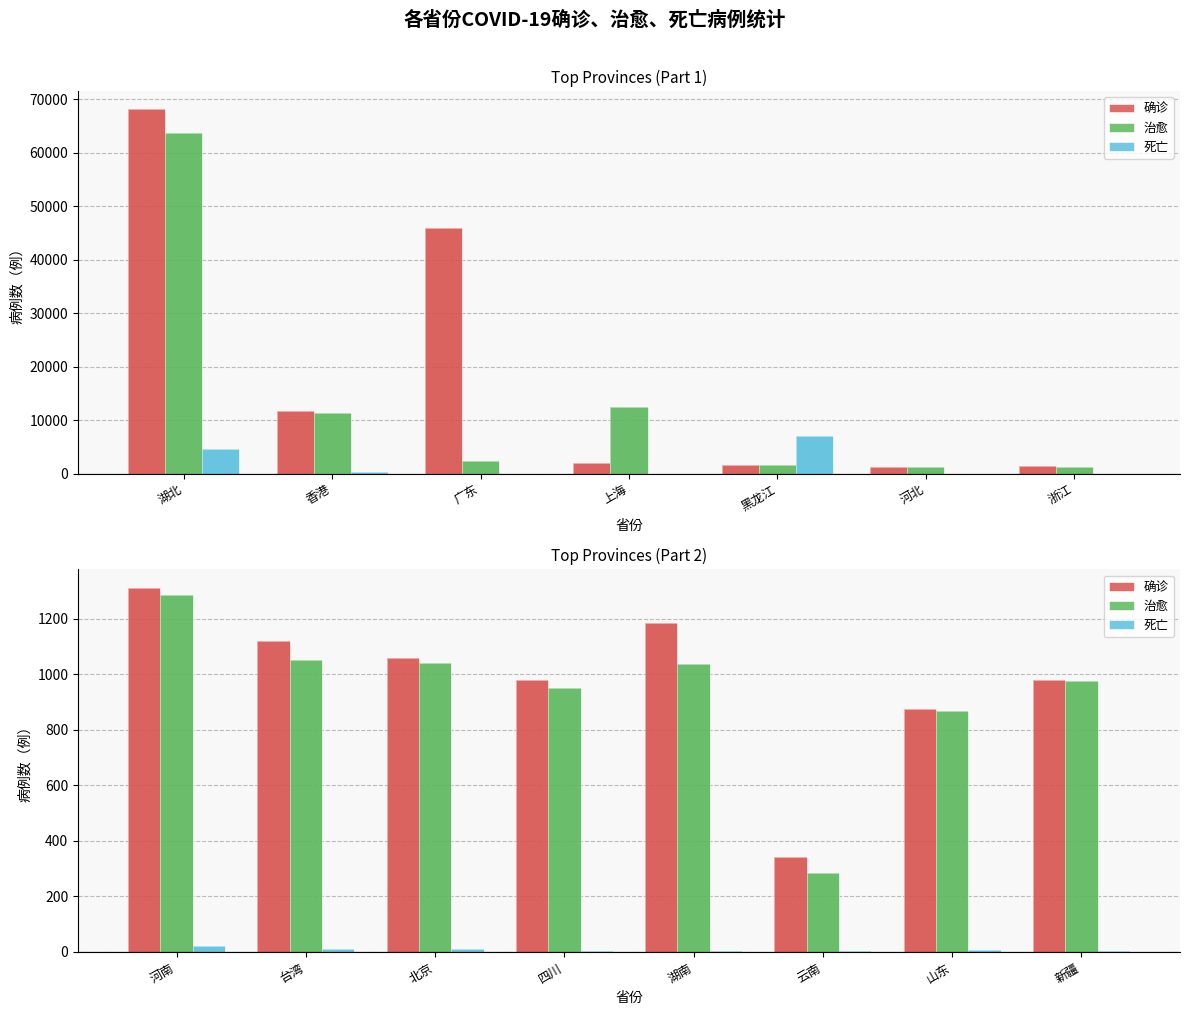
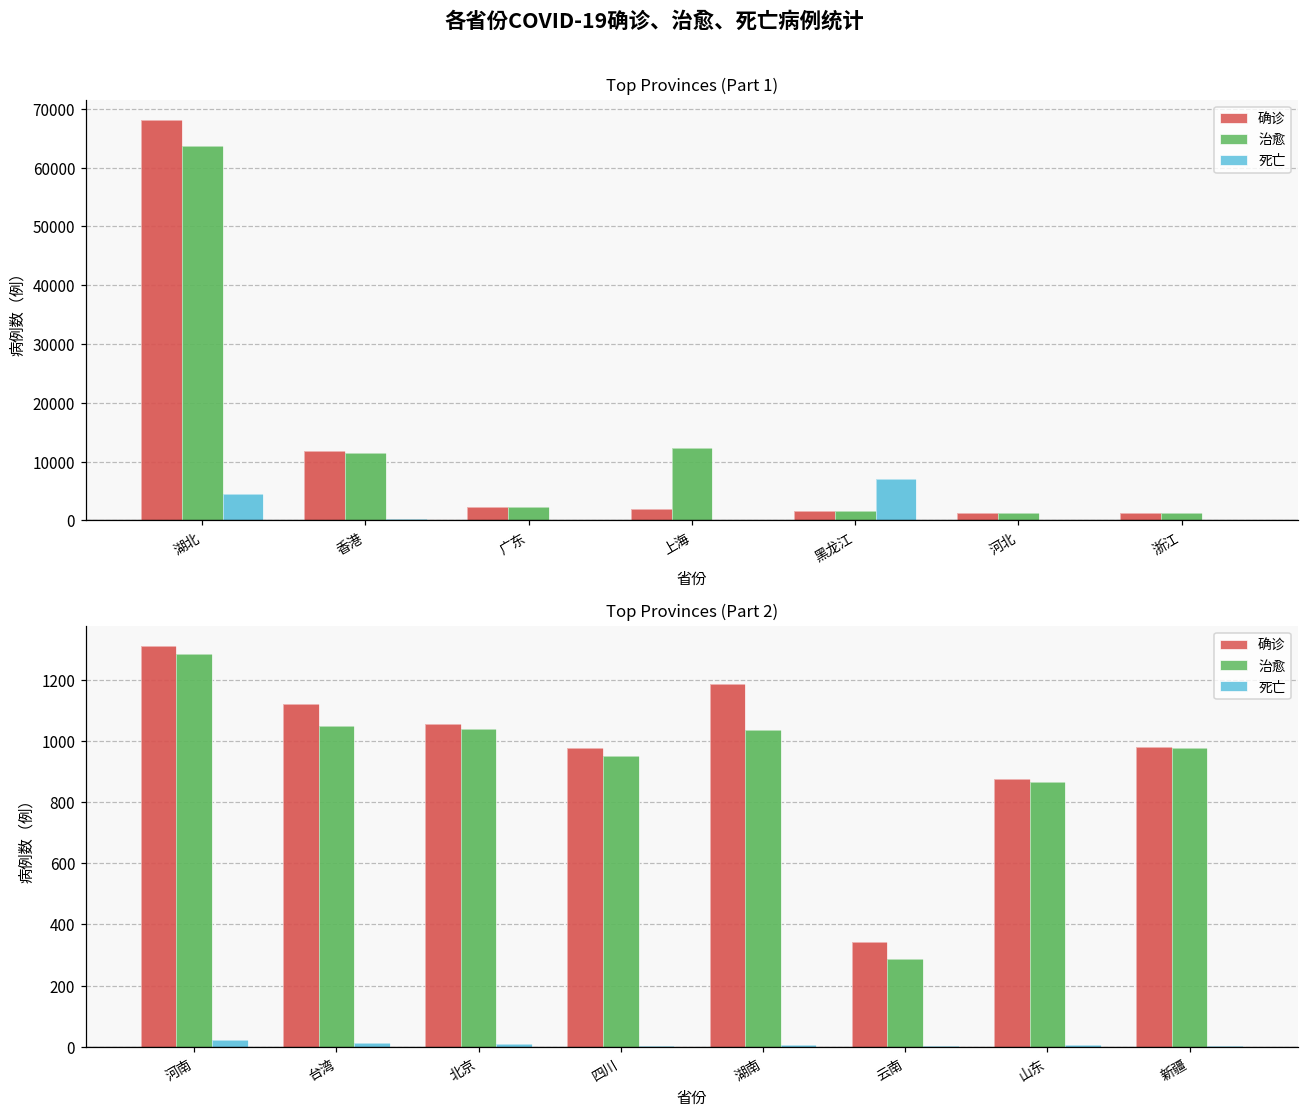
Top Provinces (Part 1), 确诊, 广东: 46000 -> 2000
